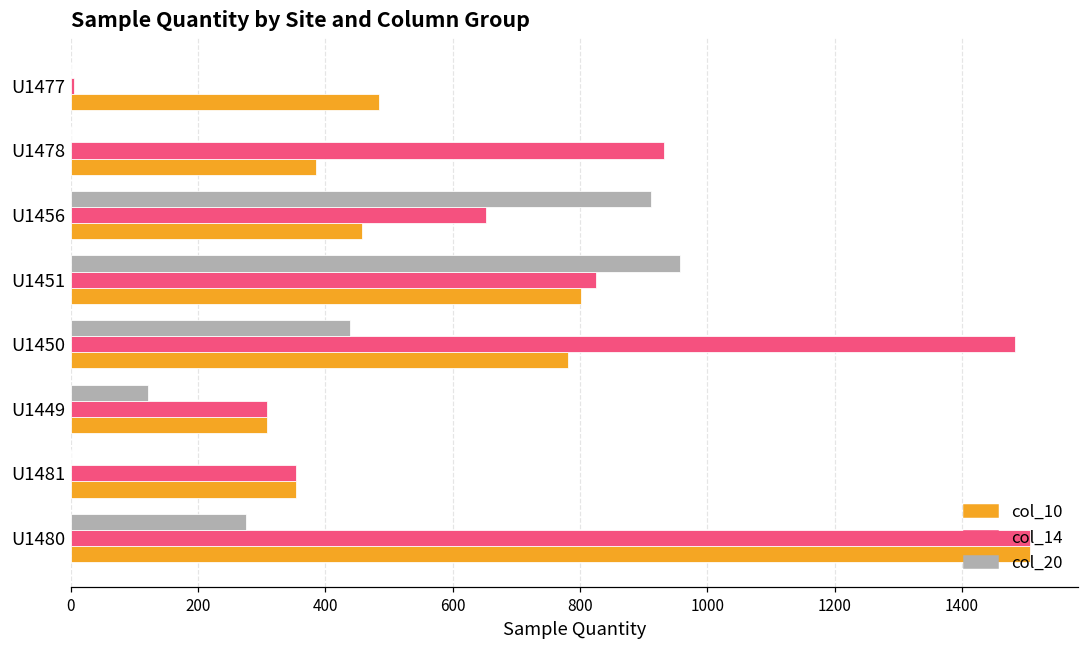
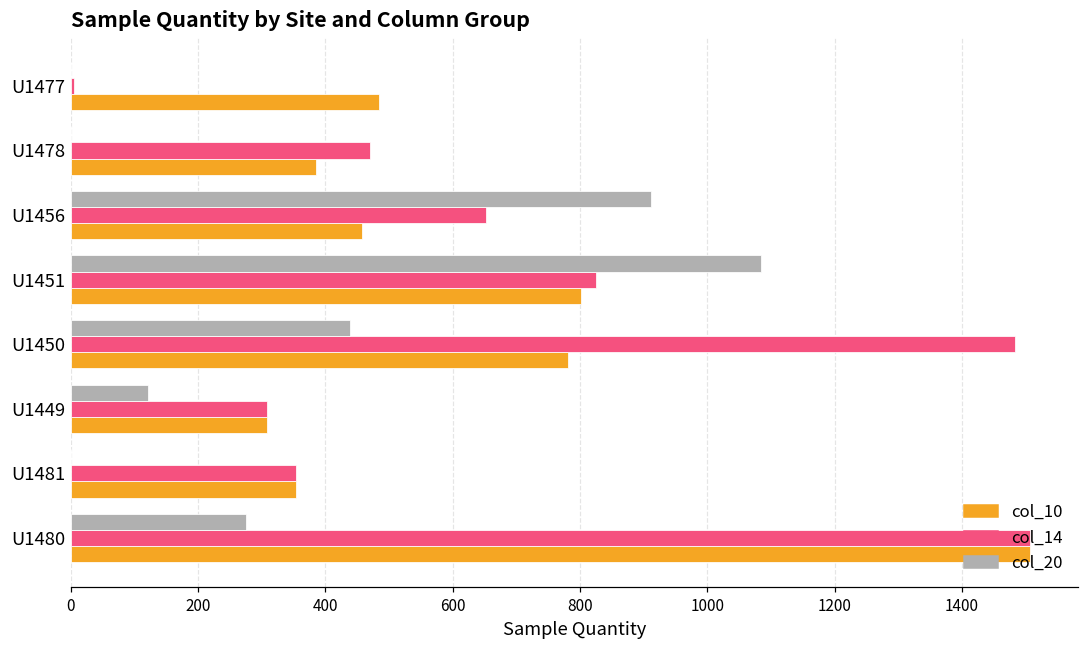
col_14, U1478: 930 -> 470
col_20, U1451: 960 -> 1080
